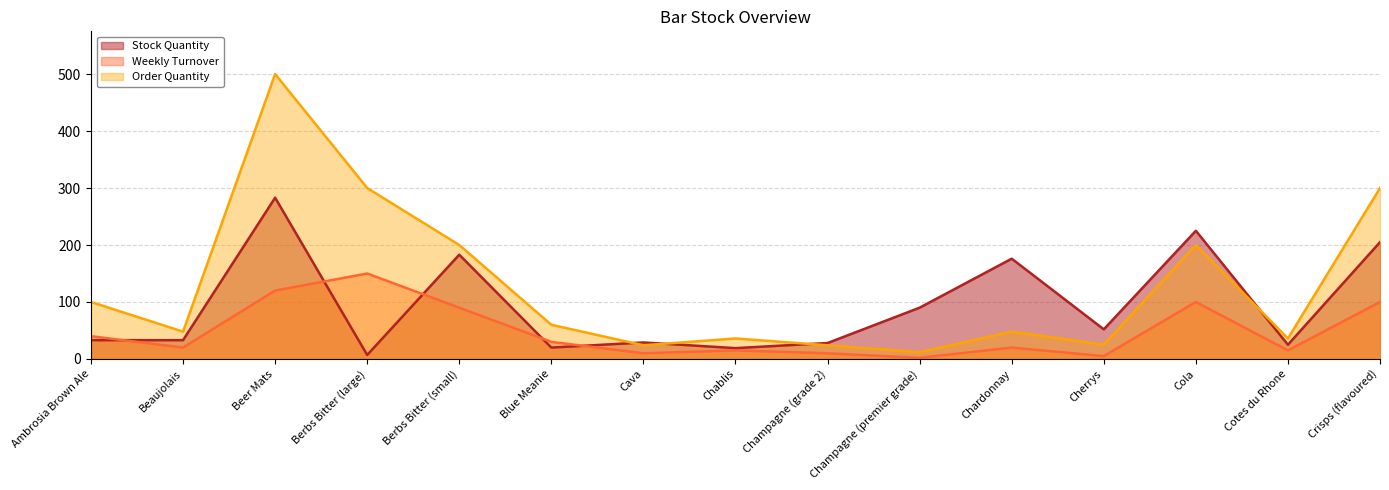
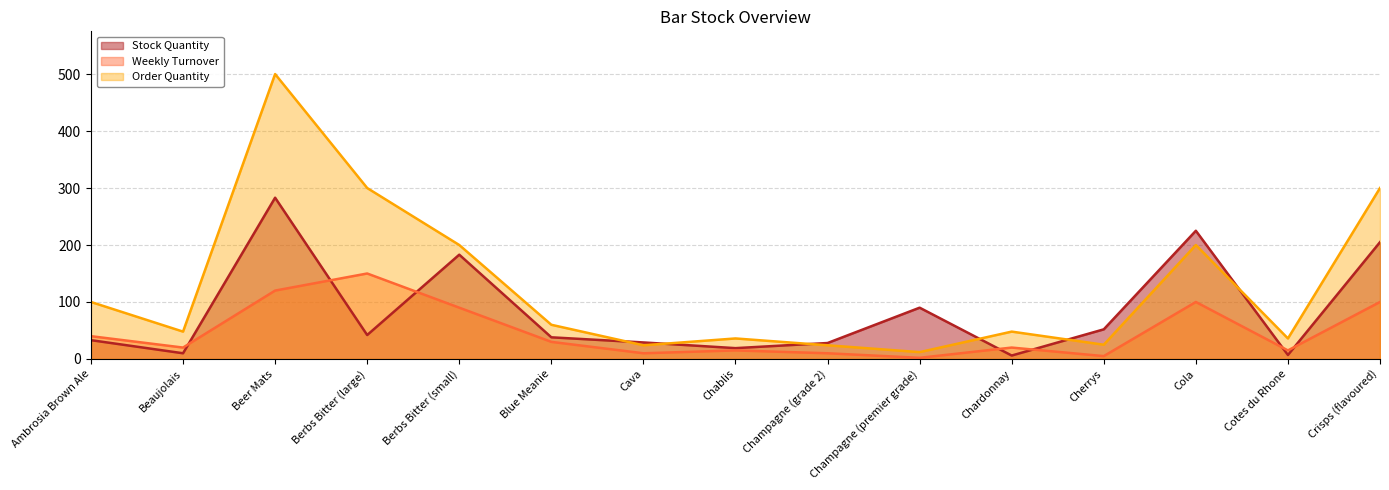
Stock Quantity, Beaujolais: 30 -> 10
Stock Quantity, Berbs Bitter (large): 10 -> 40
Stock Quantity, Blue Meanie: 20 -> 40
Stock Quantity, Chardonnay: 180 -> 10
Stock Quantity, Cotes du Rhone: 30 -> 10
